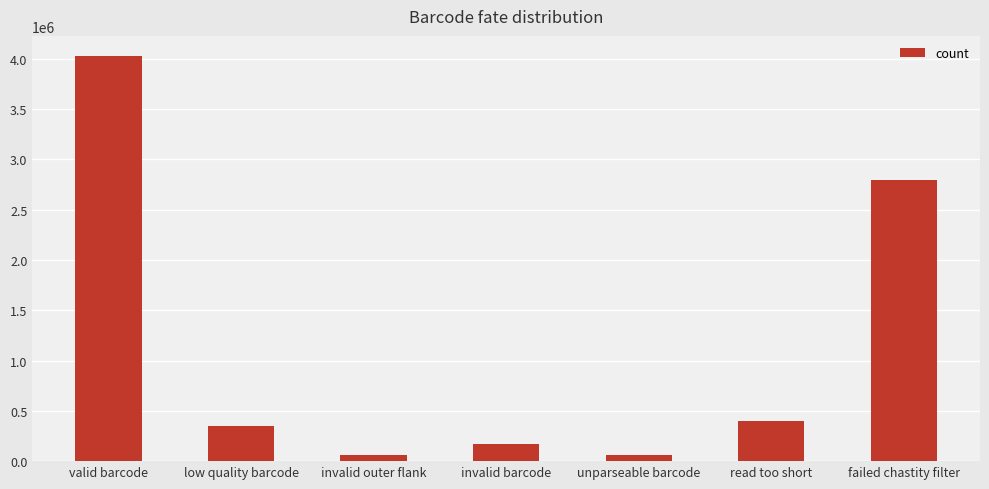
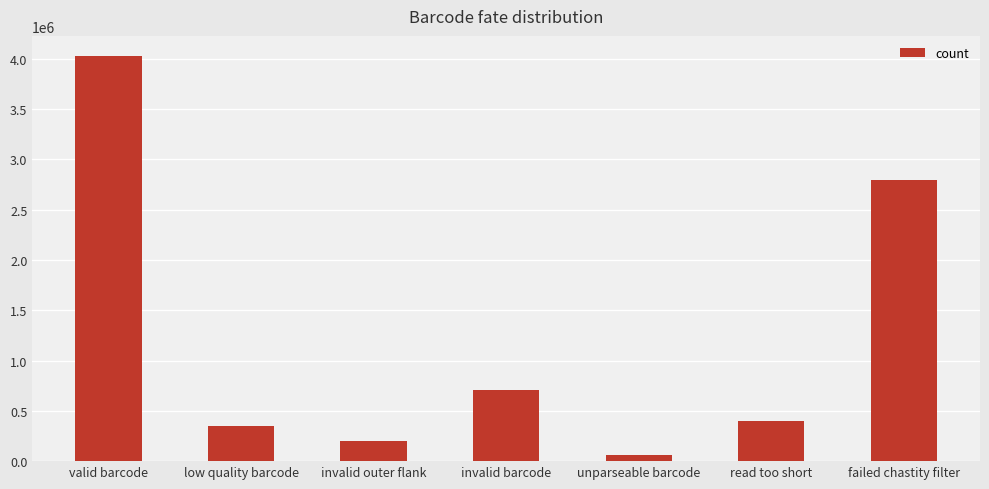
invalid outer flank: 70000 -> 200000
invalid barcode: 170000 -> 710000
